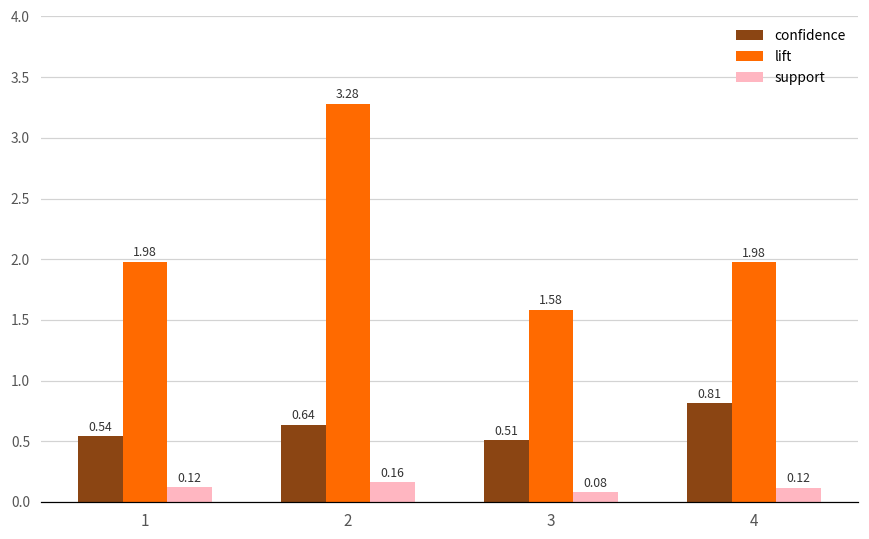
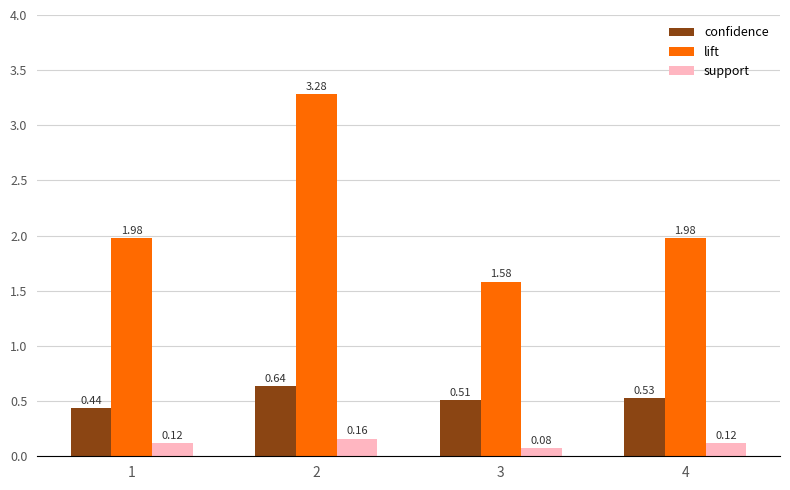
confidence, 1: 0.54 -> 0.44
confidence, 4: 0.81 -> 0.53
